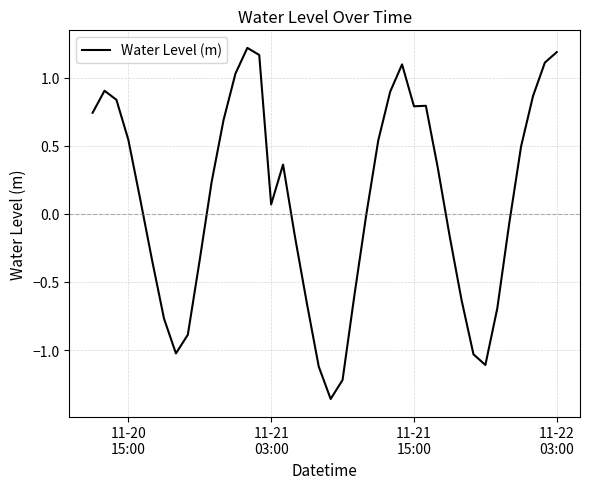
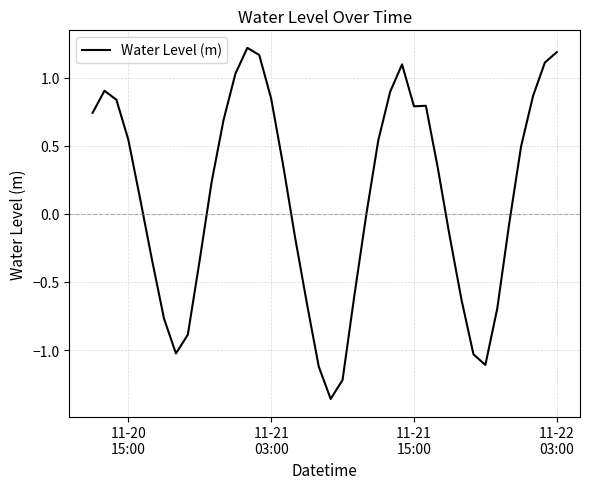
11-21 03:00: 0.07 -> 0.85
